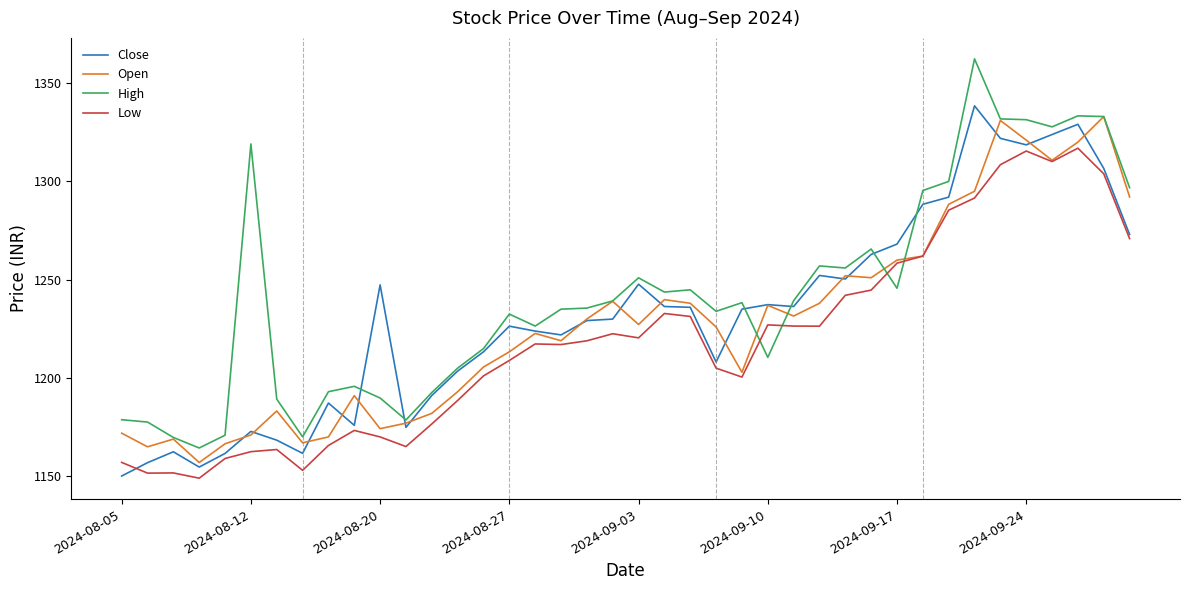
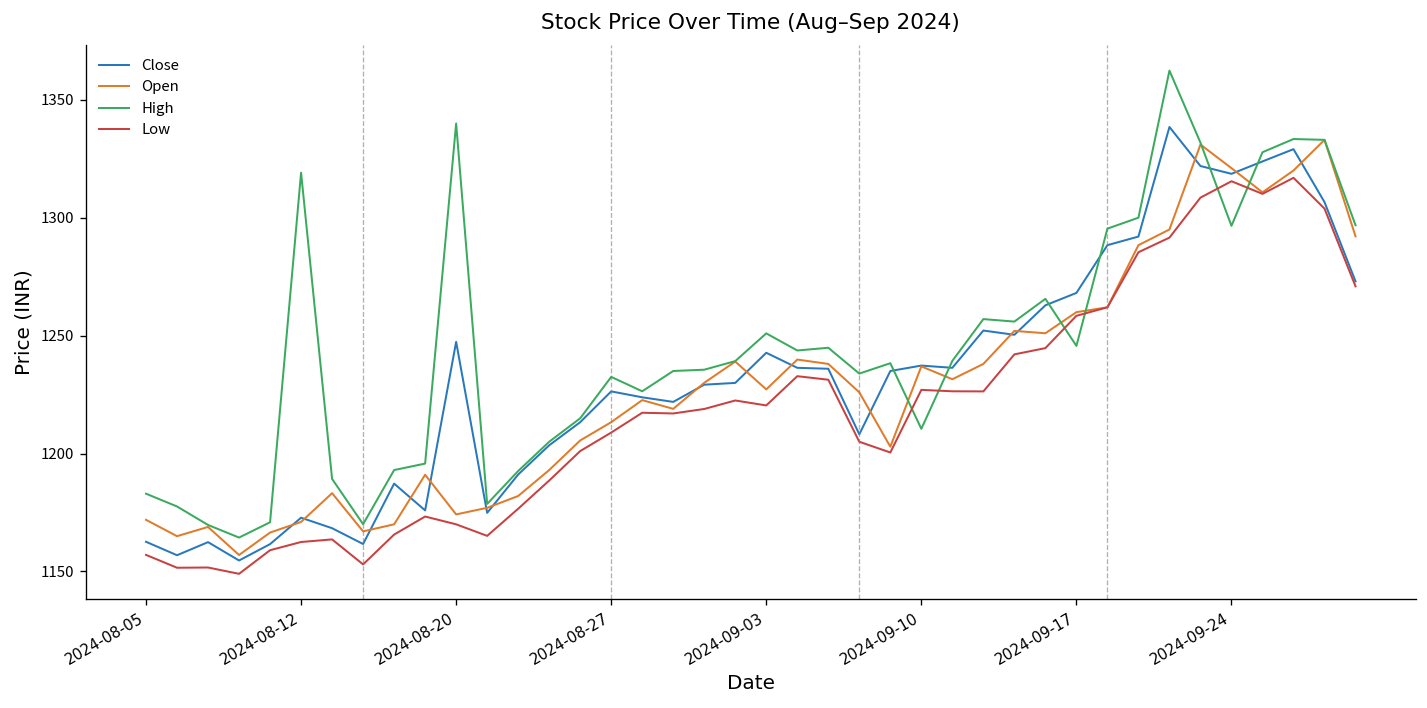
Close, 2024-08-05: 1150 -> 1163
High, 2024-08-05: 1179 -> 1183
High, 2024-08-20: 1190 -> 1340
Close, 2024-09-03: 1248 -> 1243
High, 2024-09-24: 1331 -> 1297
